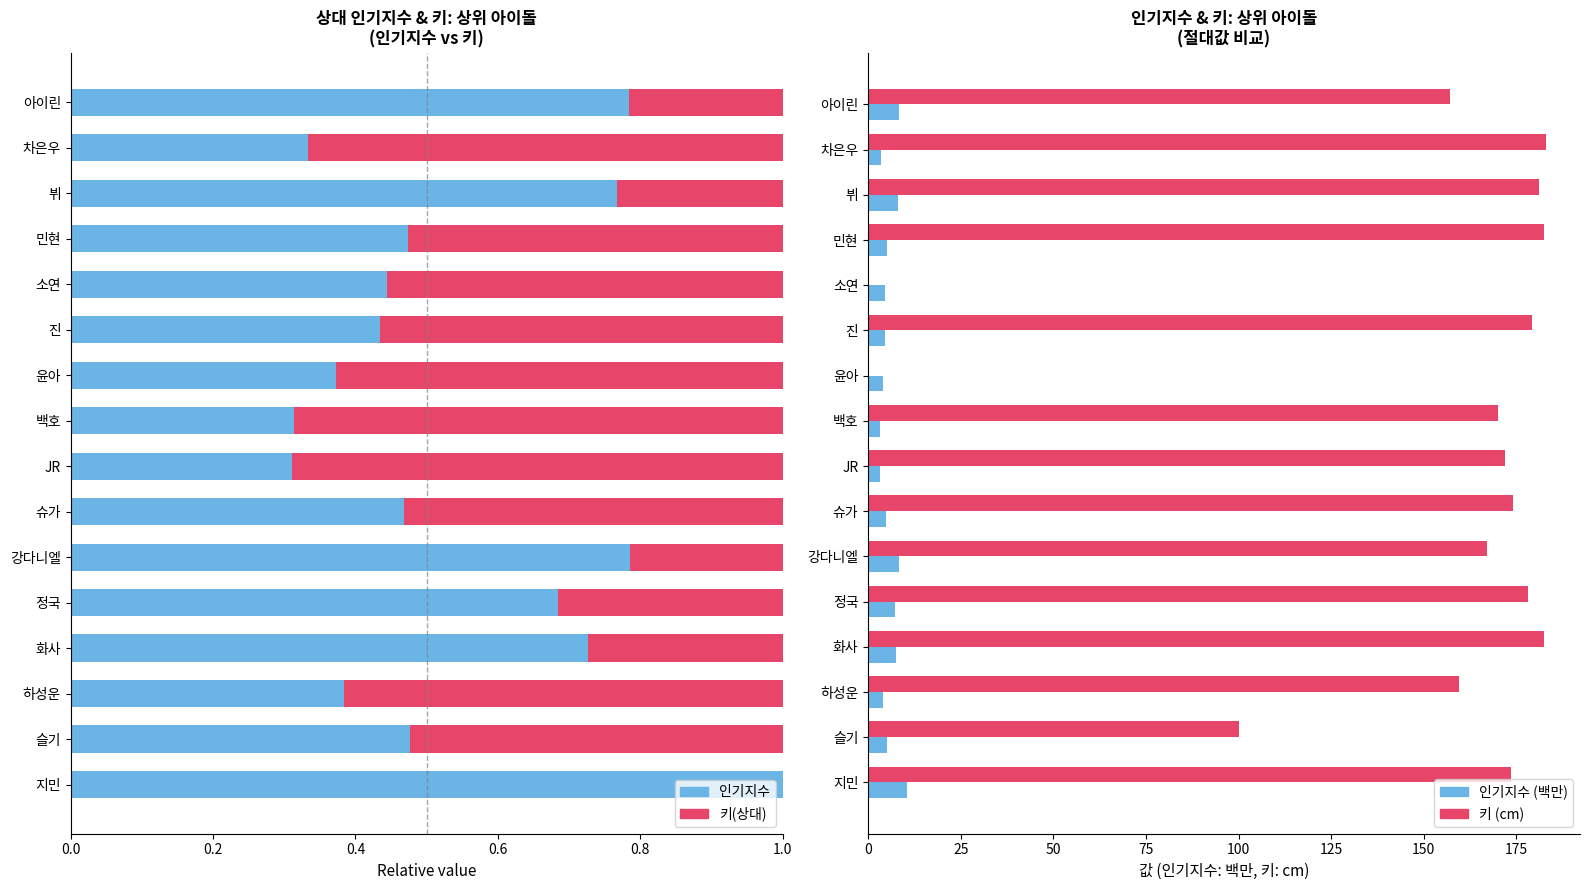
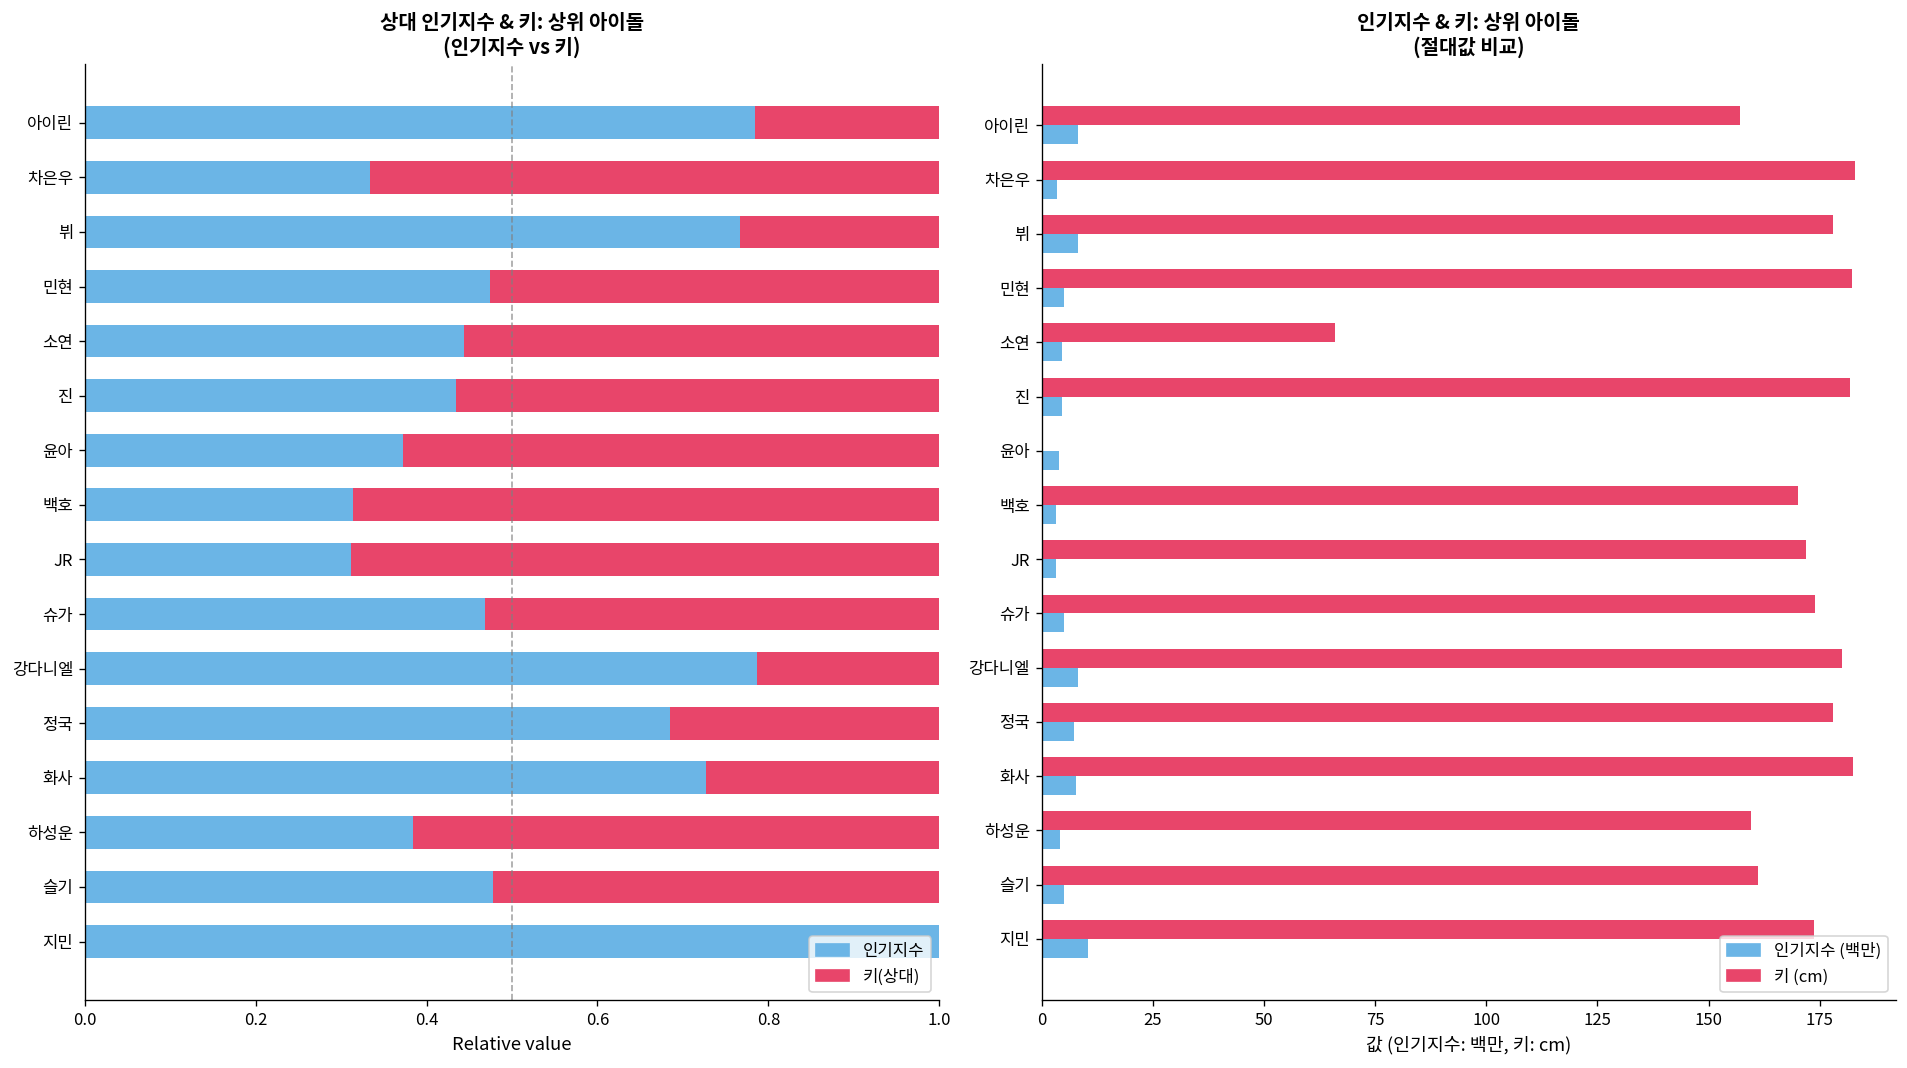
인기지수 & 키: 상위 아이돌 (절대값 비교), 키 (cm), 뷔: 181 -> 178
인기지수 & 키: 상위 아이돌 (절대값 비교), 키 (cm), 소연: 0 -> 66
인기지수 & 키: 상위 아이돌 (절대값 비교), 키 (cm), 진: 179 -> 182
인기지수 & 키: 상위 아이돌 (절대값 비교), 키 (cm), 강다니엘: 167 -> 180
인기지수 & 키: 상위 아이돌 (절대값 비교), 키 (cm), 슬기: 100 -> 161
